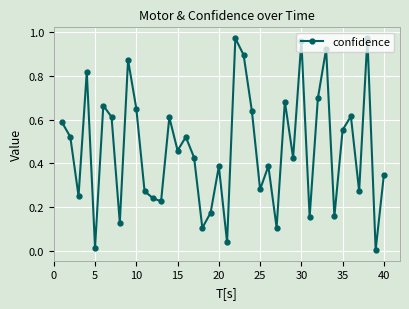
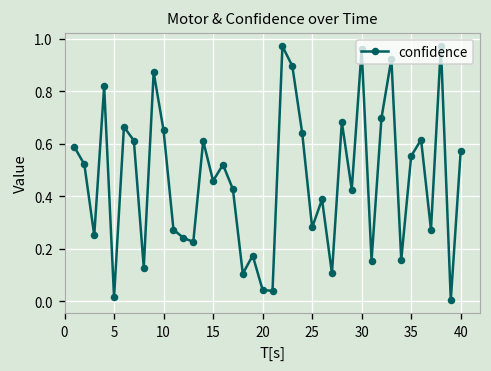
20: 0.39 -> 0.04
40: 0.35 -> 0.57
